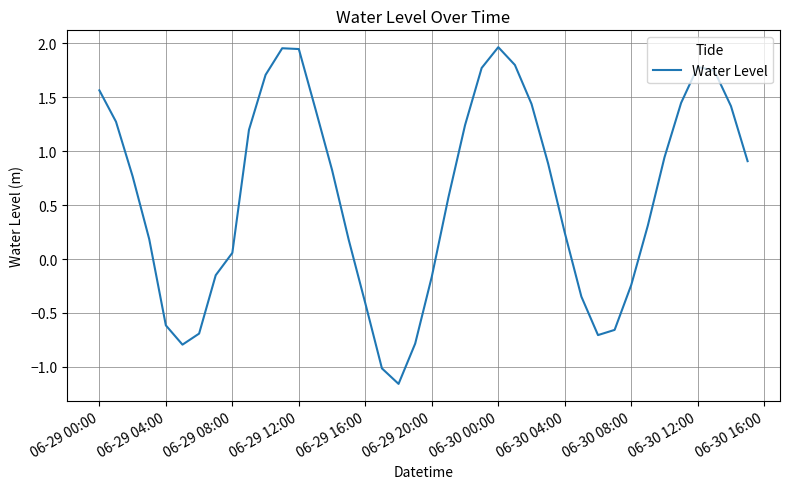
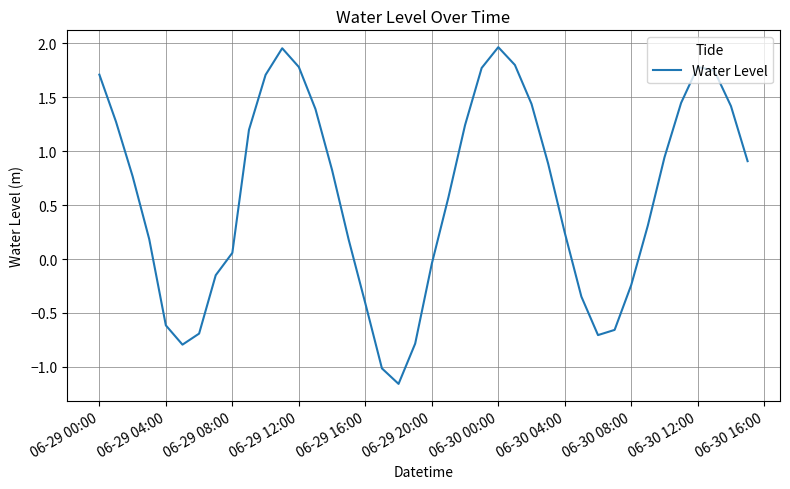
06-29 00:00: 1.56 -> 1.71
06-29 12:00: 1.95 -> 1.78
06-29 20:00: -0.16 -> -0.04
